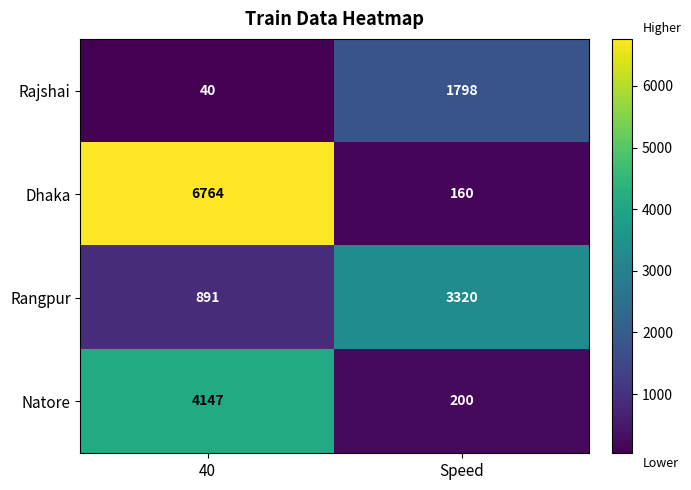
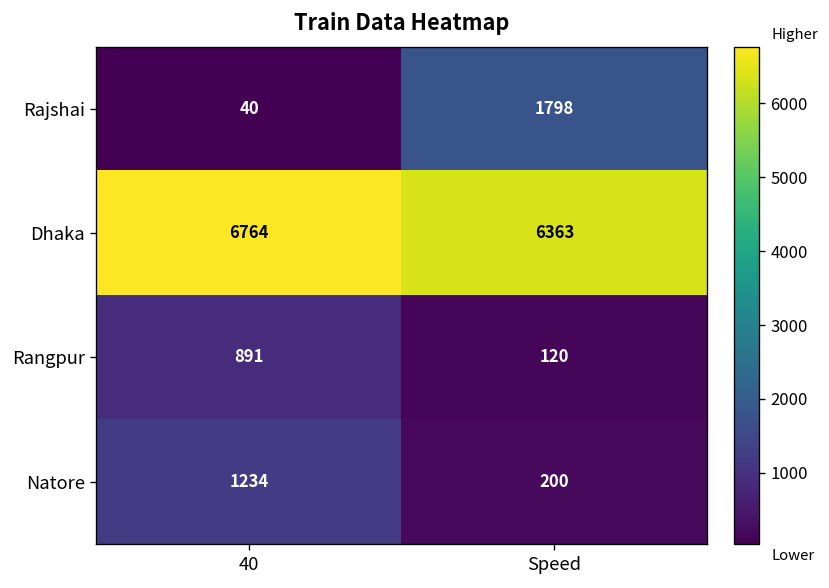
Dhaka, Speed: 160 -> 6363
Rangpur, Speed: 3320 -> 120
Natore, 40: 4147 -> 1234
